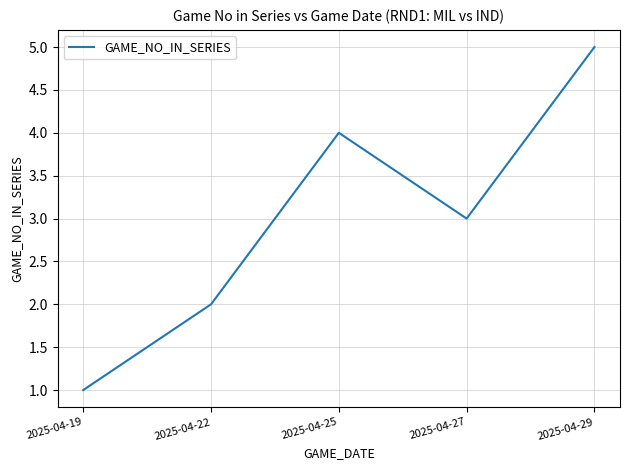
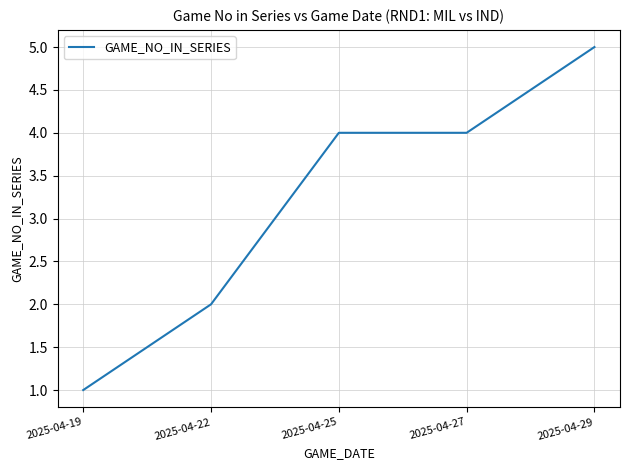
2025-04-27: 3 -> 4
